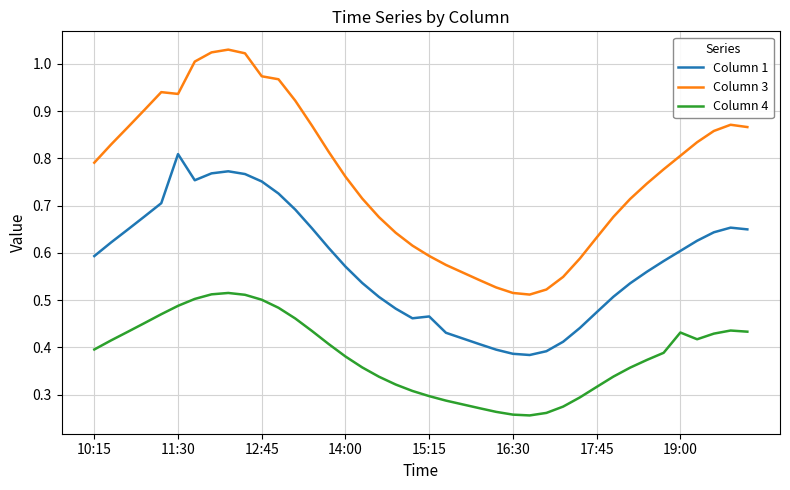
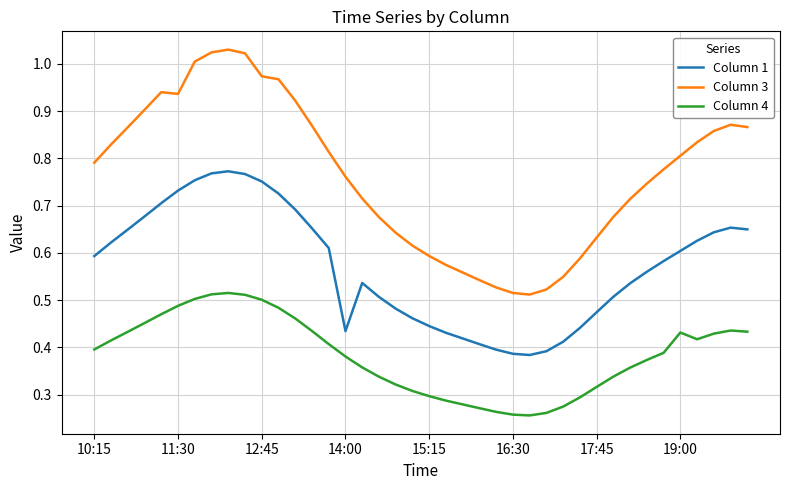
Column 1, 11:30: 0.81 -> 0.73
Column 1, 14:00: 0.57 -> 0.43
Column 1, 15:15: 0.47 -> 0.45
